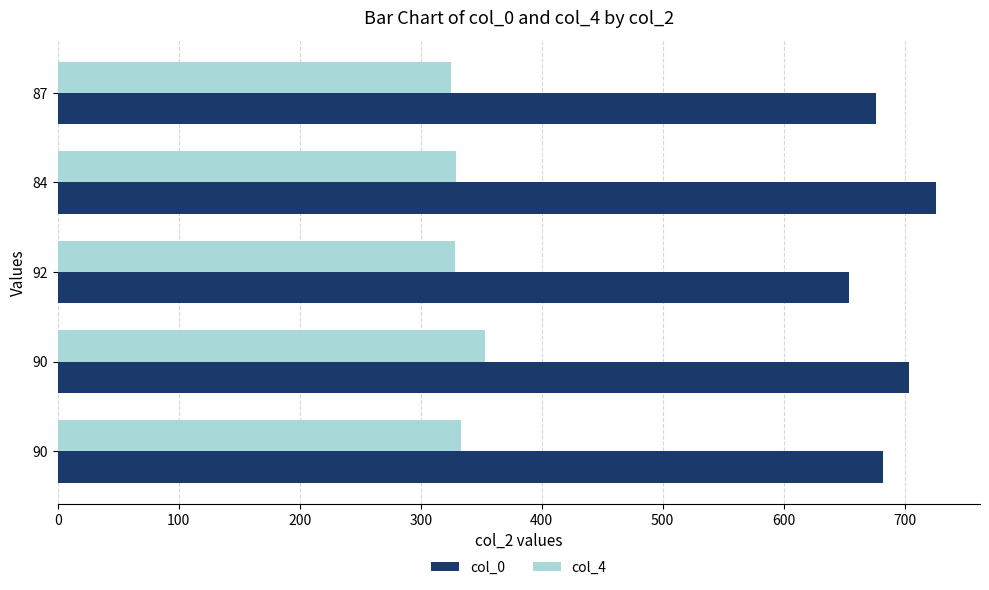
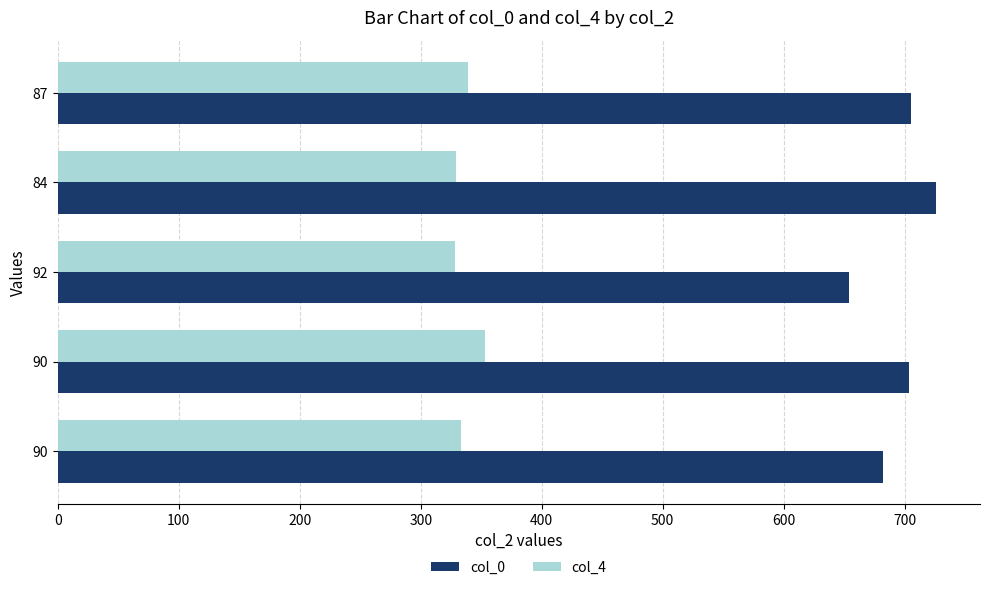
col_4, 87: 325 -> 339
col_0, 87: 676 -> 705
